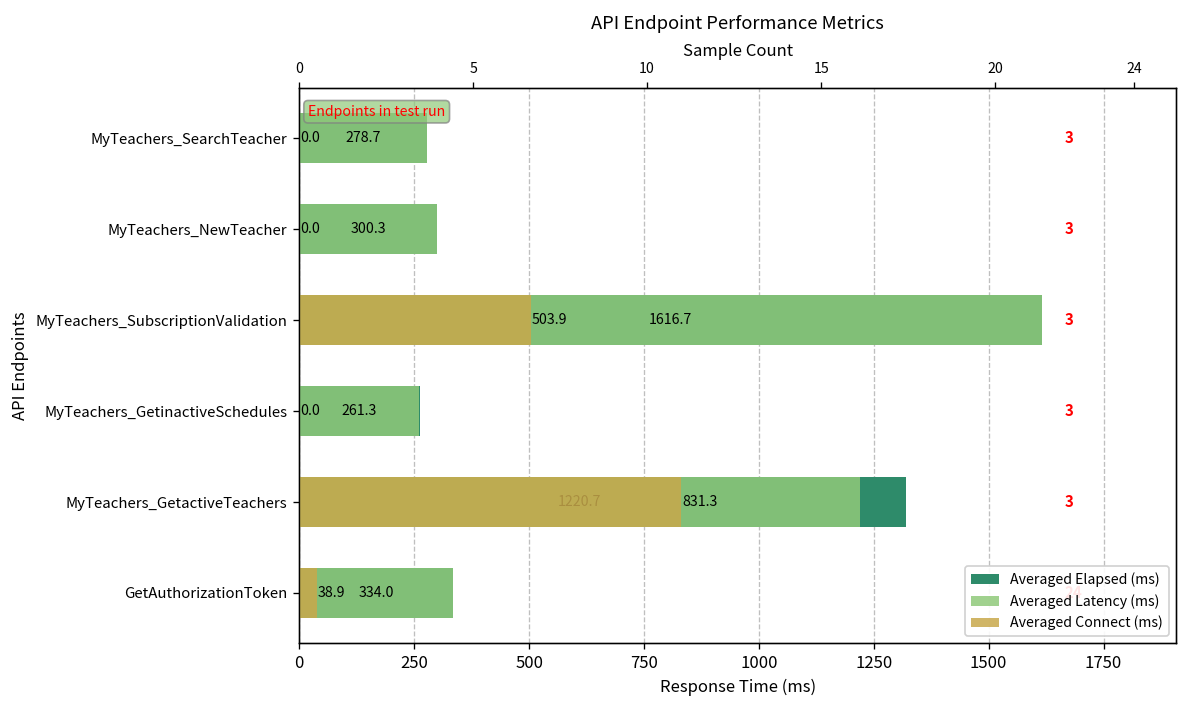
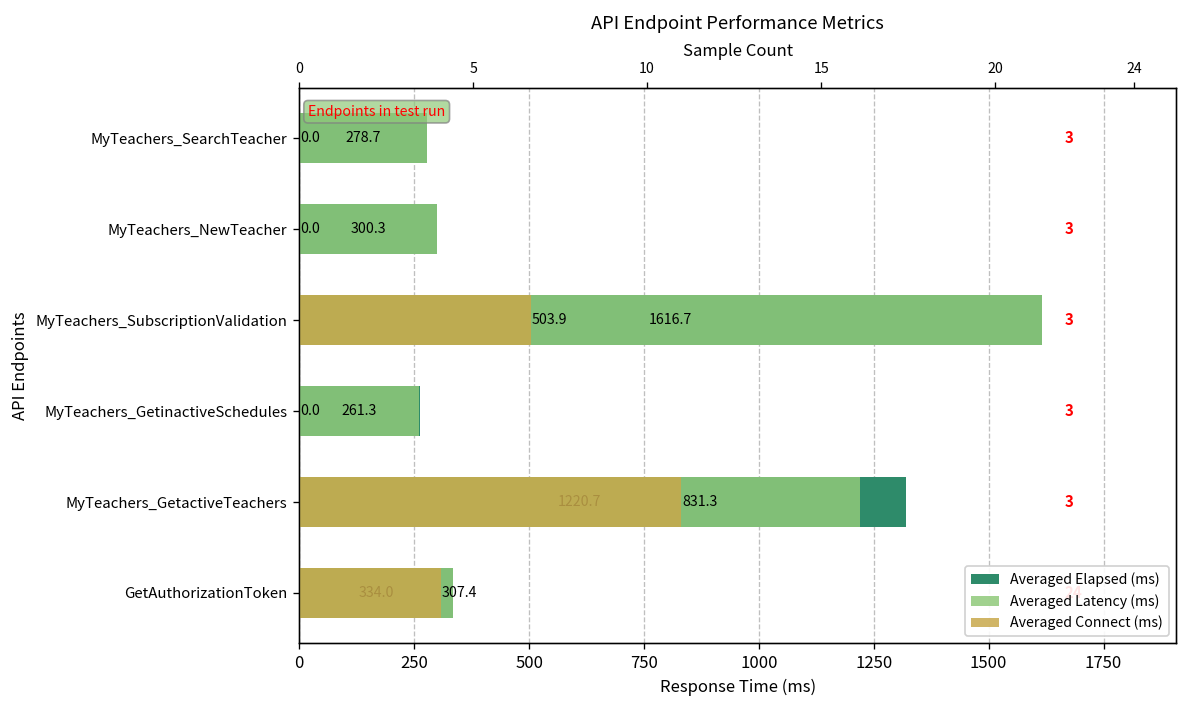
Averaged Connect (ms), GetAuthorizationToken: 38.9 -> 307.4
